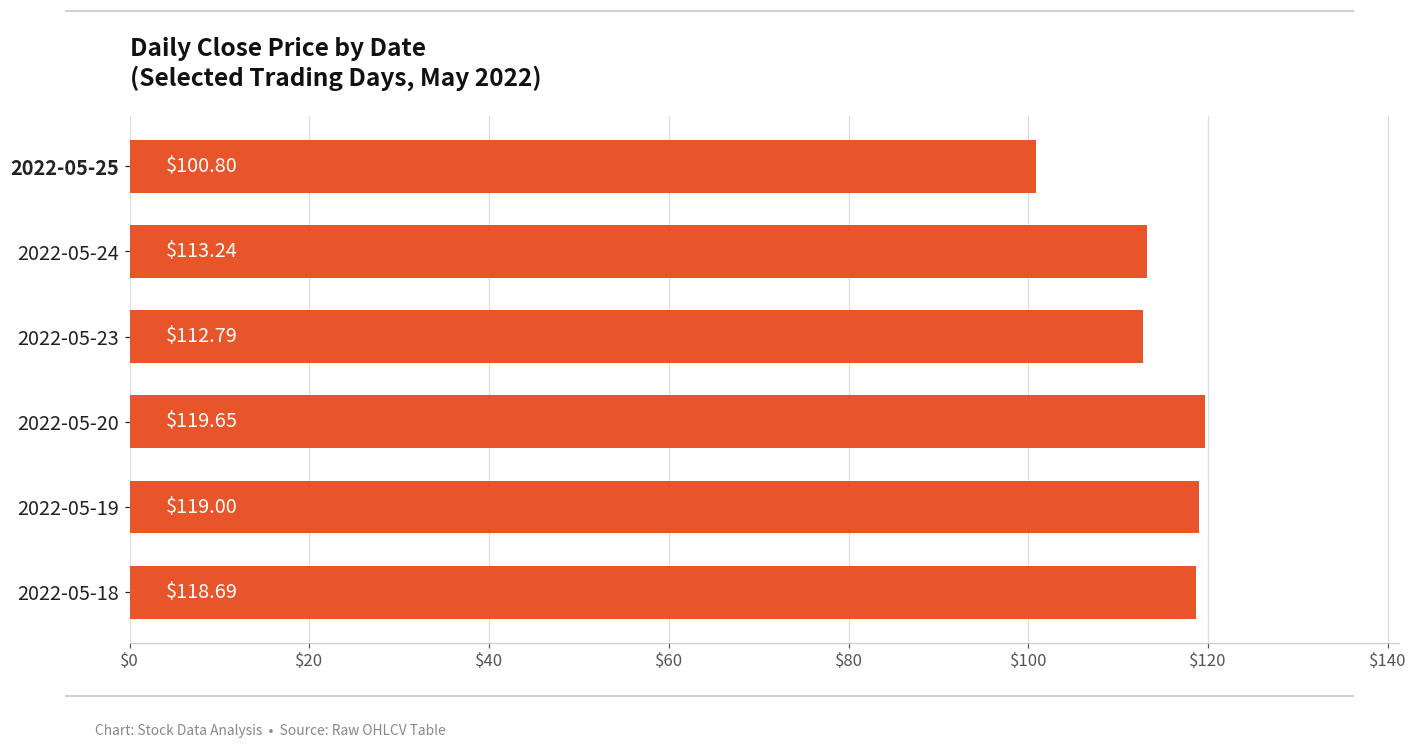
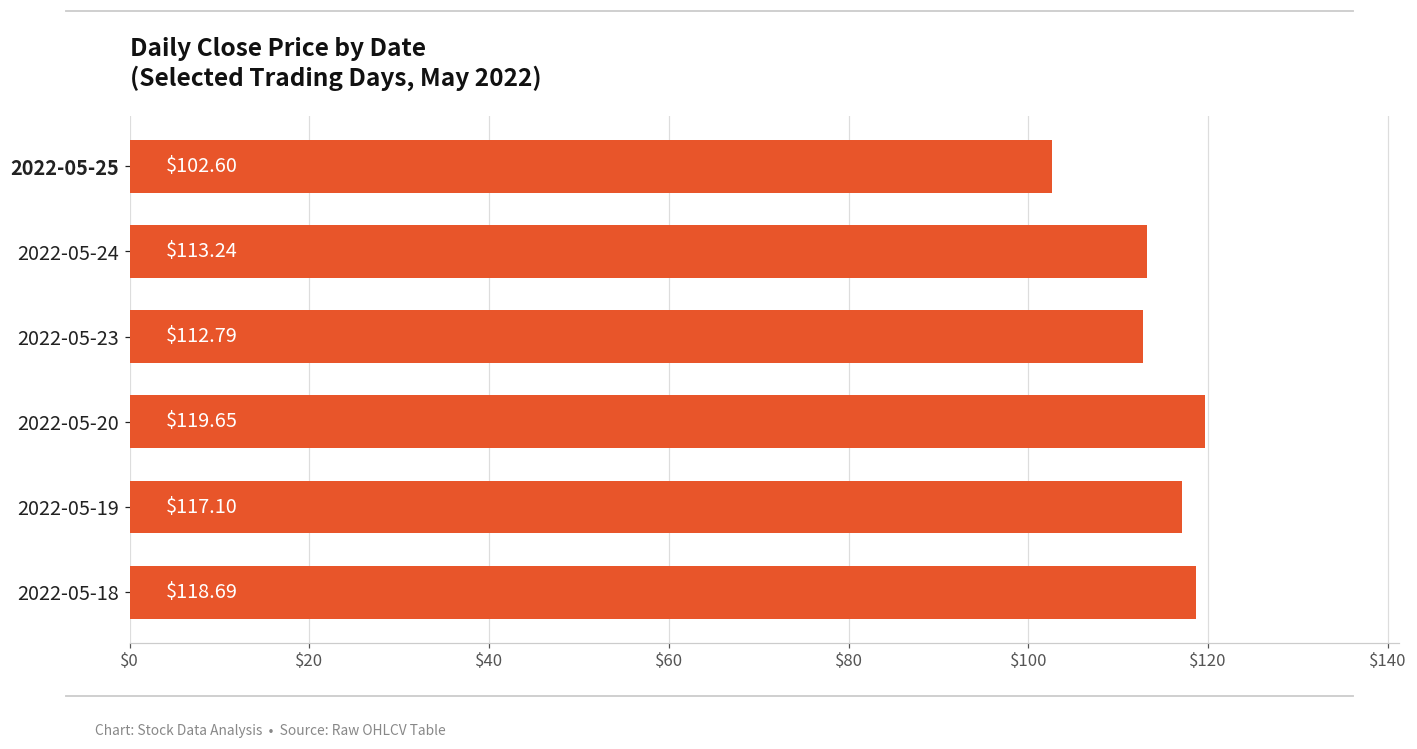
2022-05-25: $100.80 -> $102.60
2022-05-19: $119.00 -> $117.10
